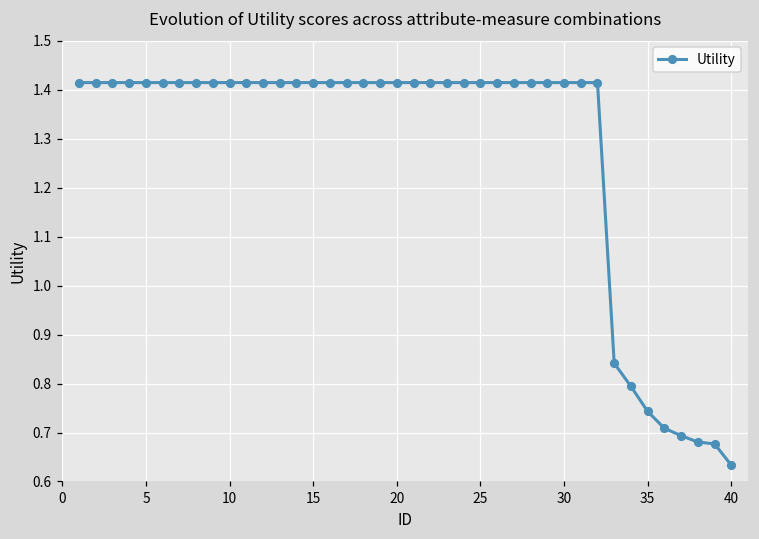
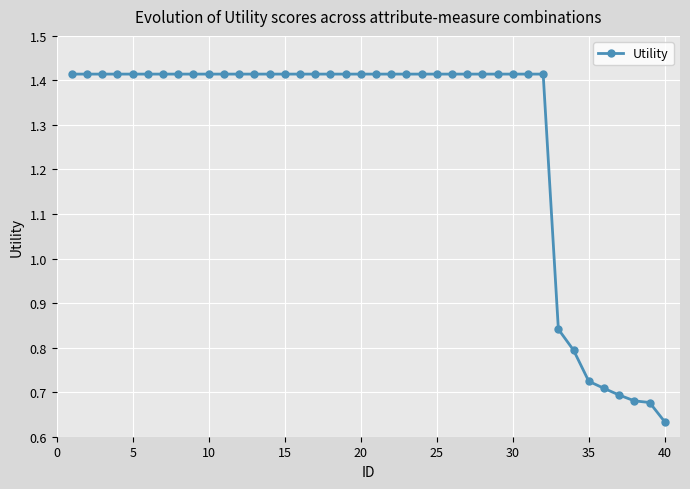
35: 0.74 -> 0.72
